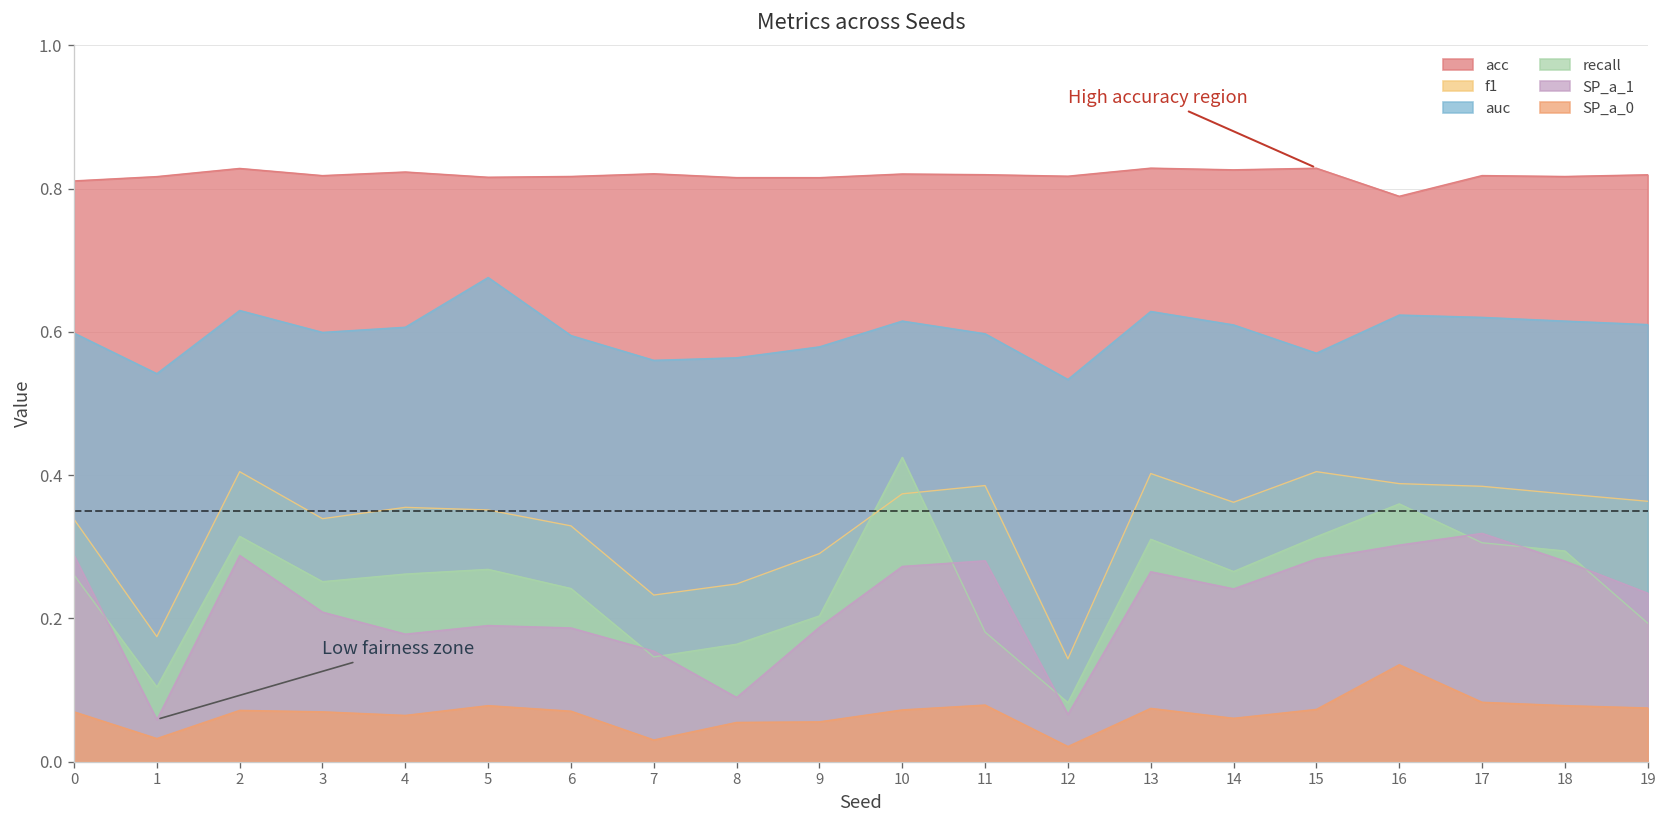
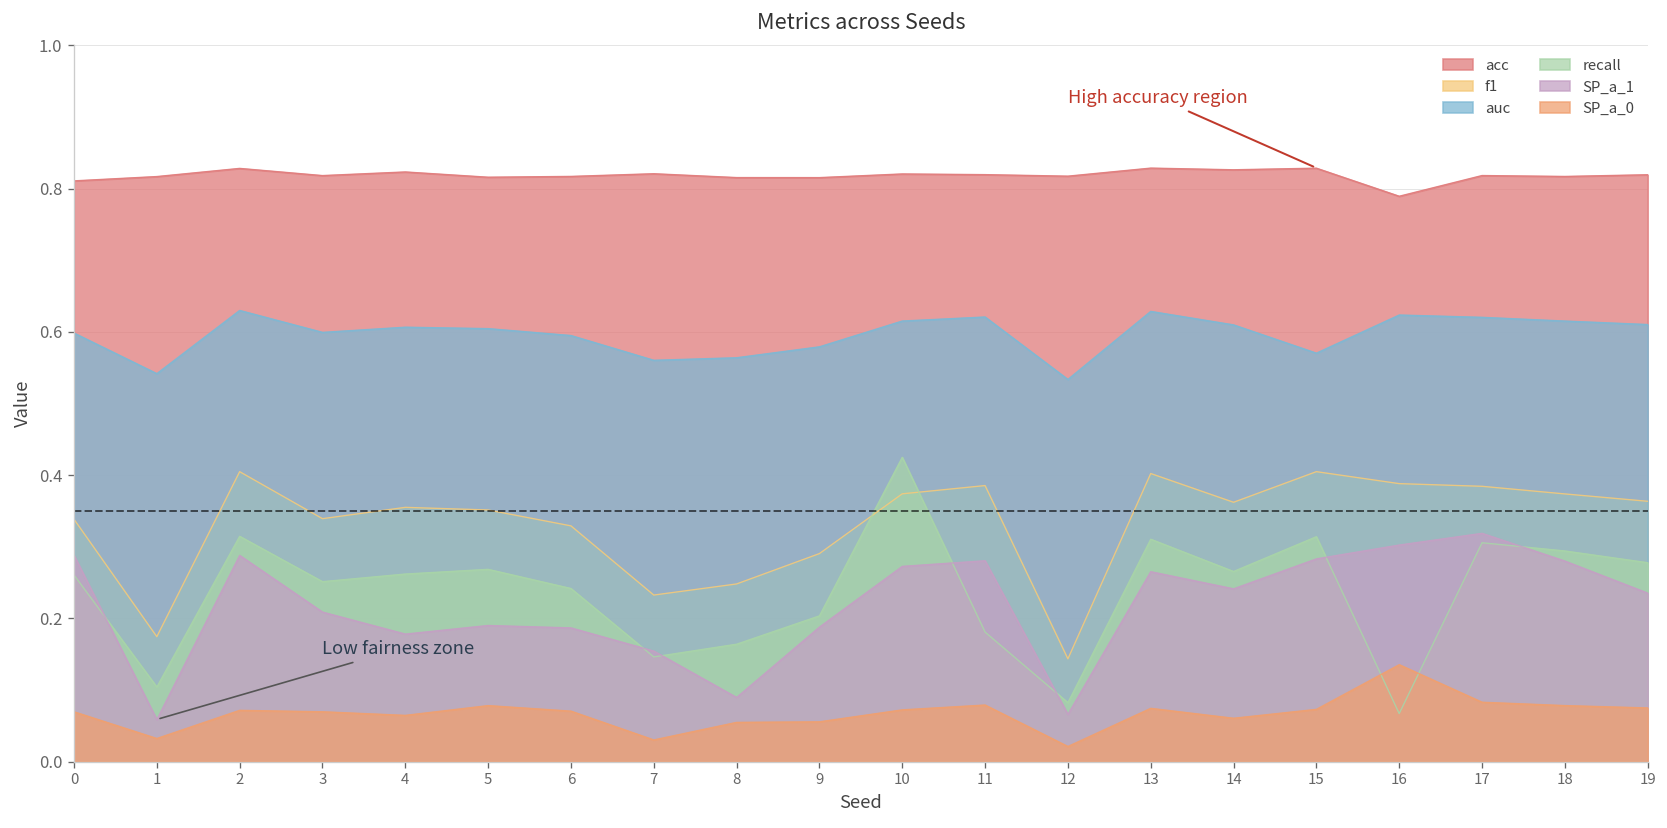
auc, 5: 0.68 -> 0.60
auc, 11: 0.60 -> 0.62
recall, 16: 0.36 -> 0.07
recall, 19: 0.19 -> 0.28
